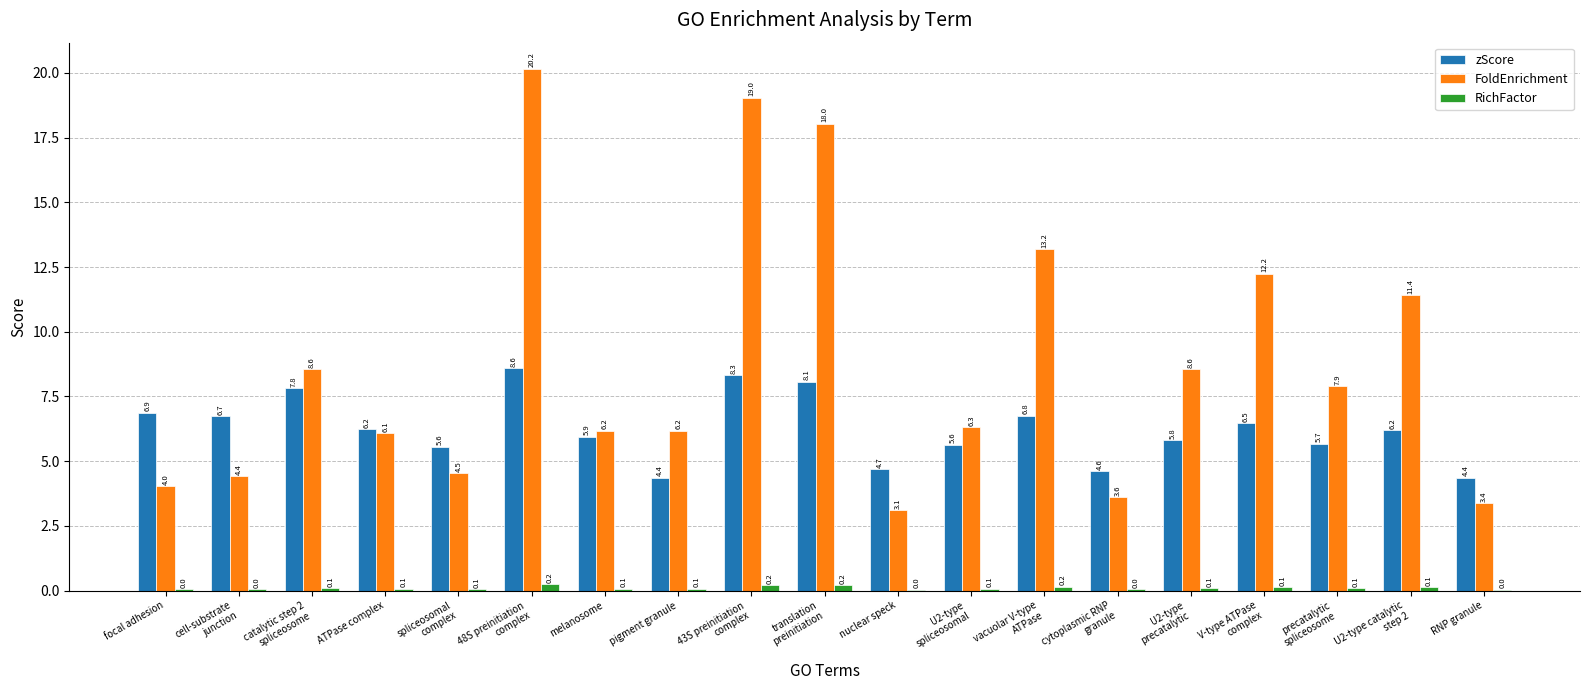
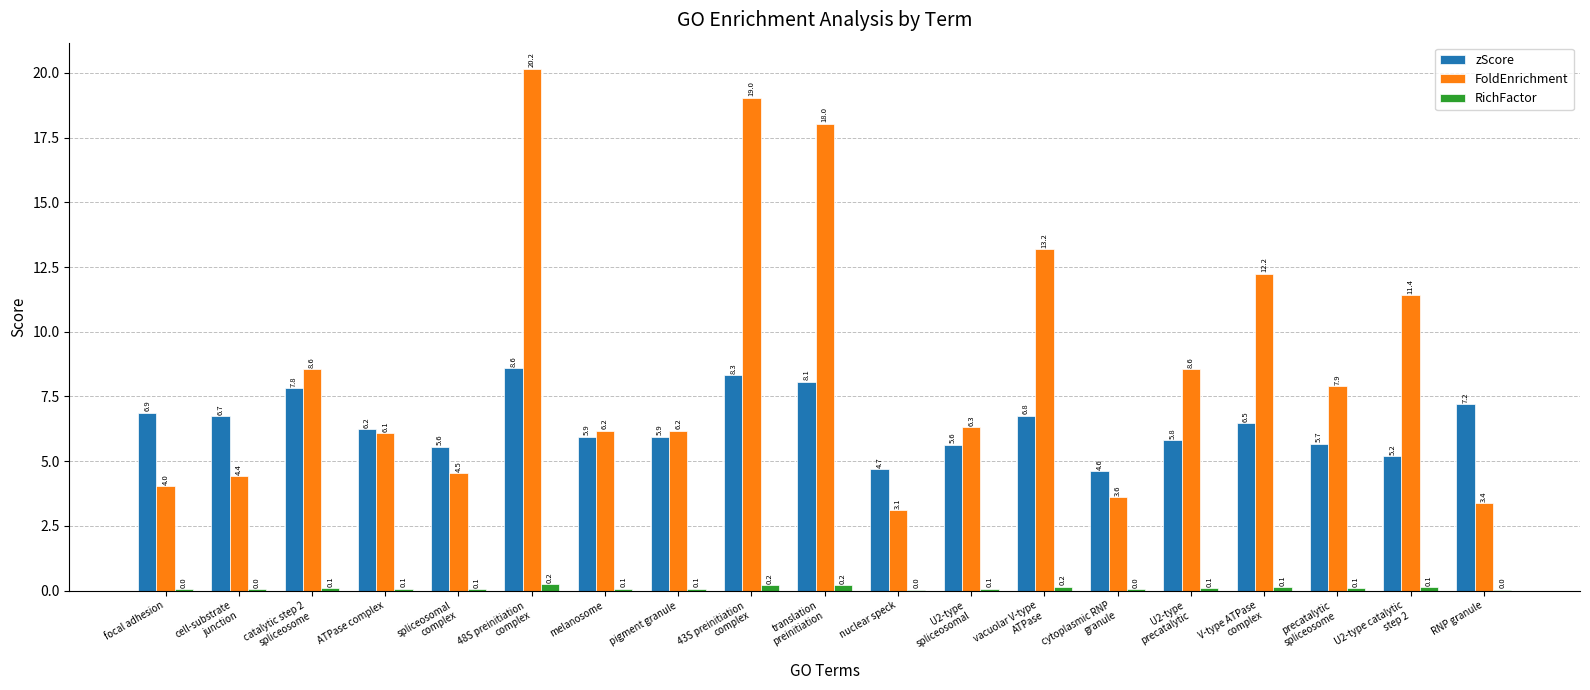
zScore, pigment granule: 4.4 -> 5.9
zScore, U2-type catalytic step 2: 6.2 -> 5.2
zScore, RNP granule: 4.4 -> 7.2
